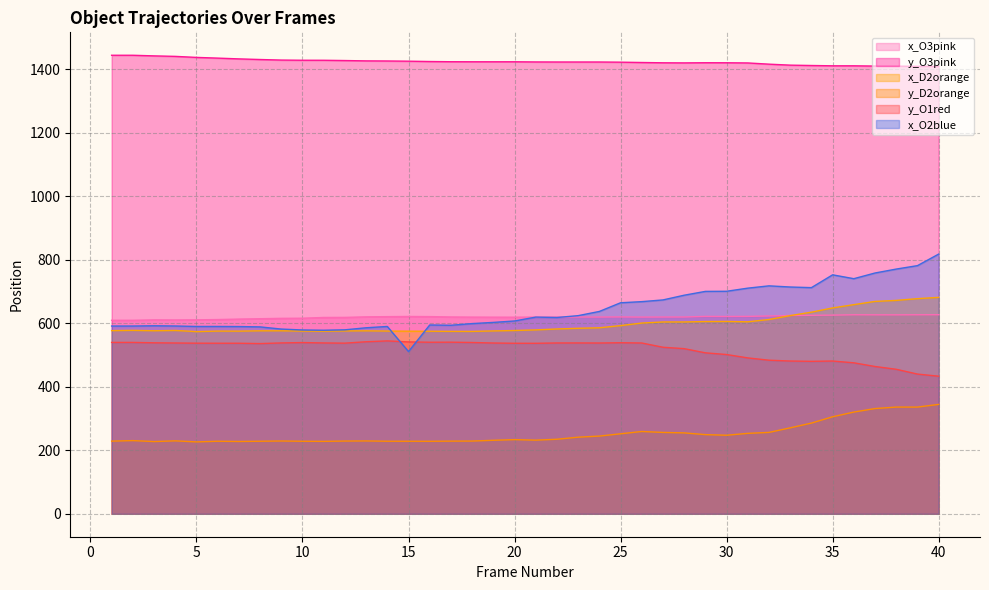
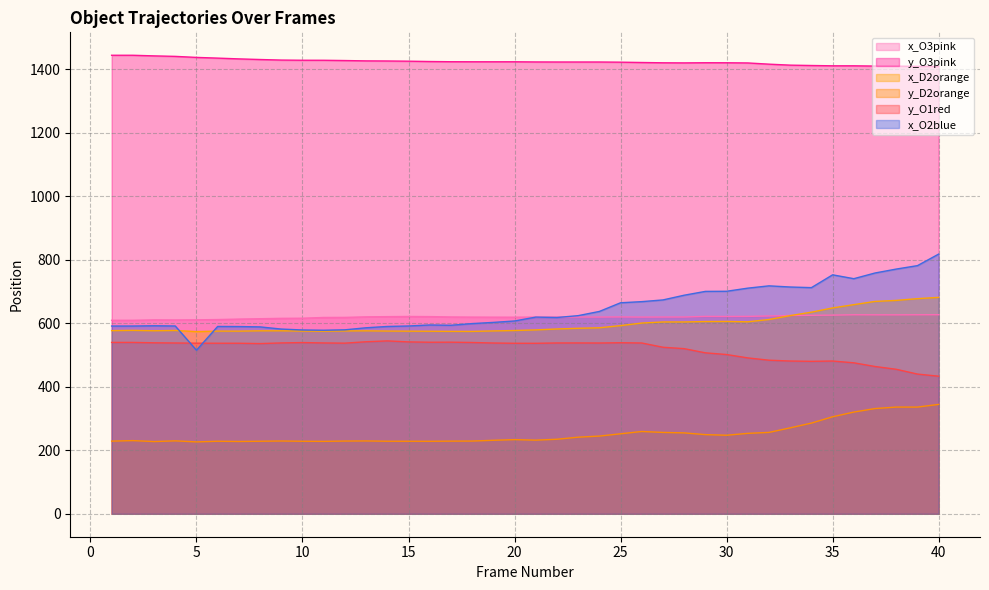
x_O2blue, 5: 590 -> 520
x_O2blue, 15: 510 -> 590
